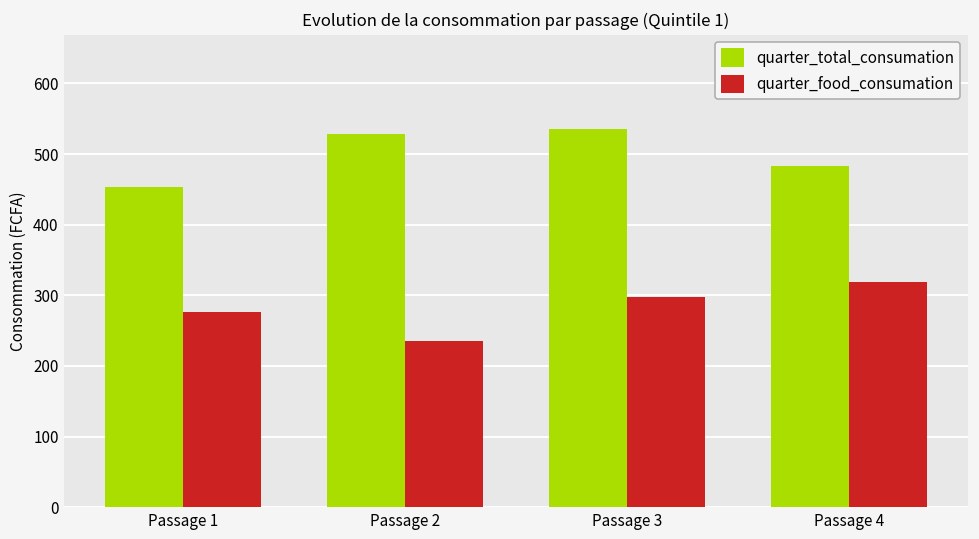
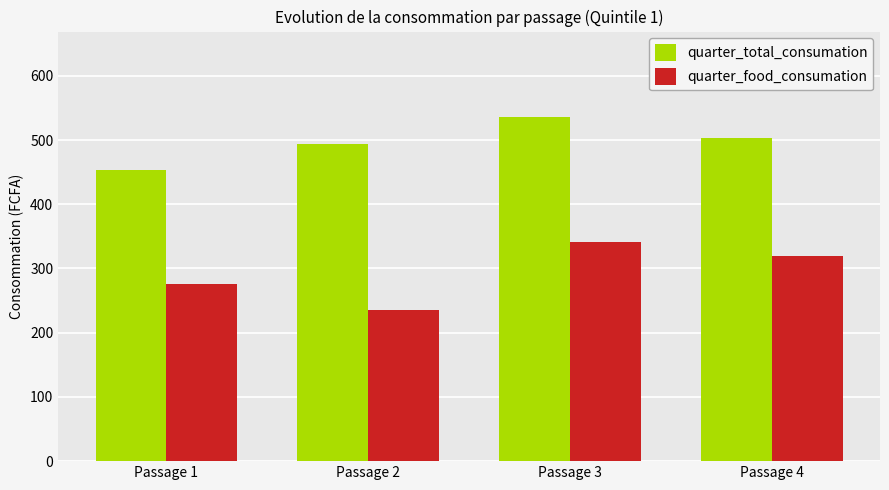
quarter_total_consumation, Passage 2: 530 -> 490
quarter_food_consumation, Passage 3: 300 -> 340
quarter_total_consumation, Passage 4: 480 -> 500
